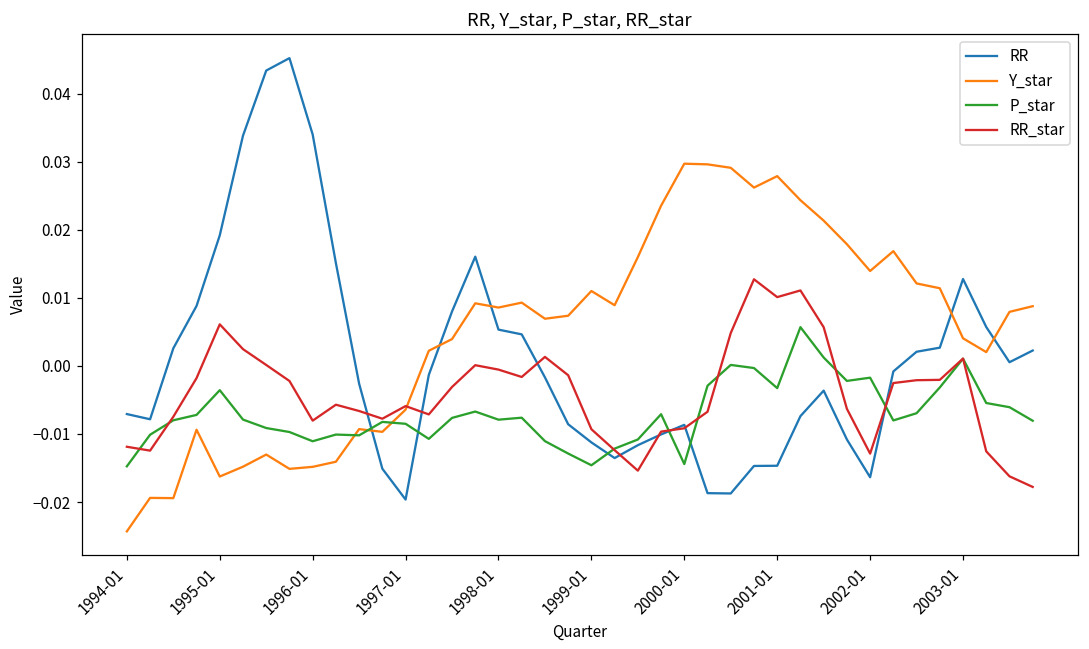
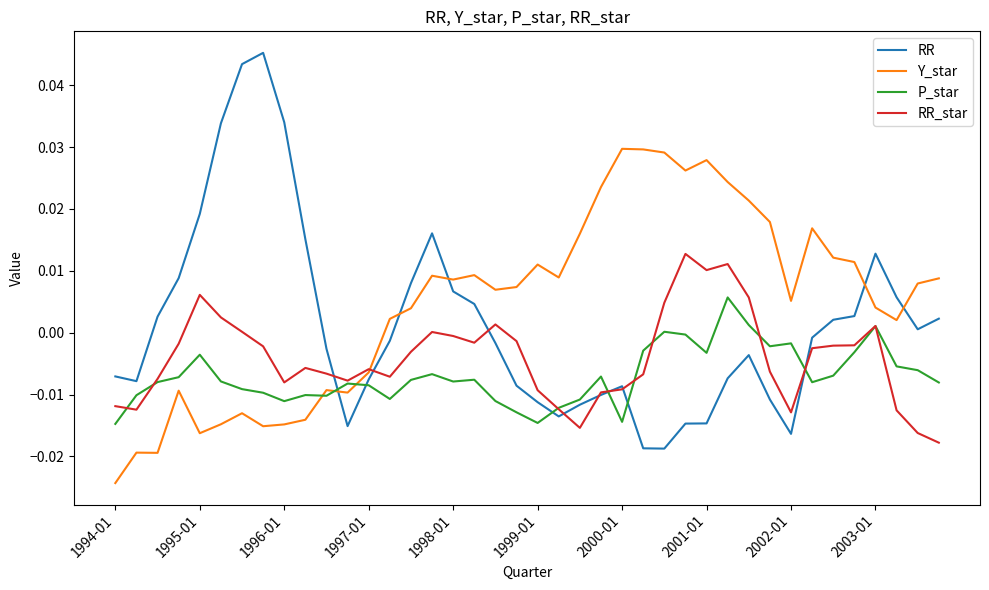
RR, 1997-01: -0.020 -> -0.008
RR, 1998-01: 0.005 -> 0.007
Y_star, 2002-01: 0.014 -> 0.005
